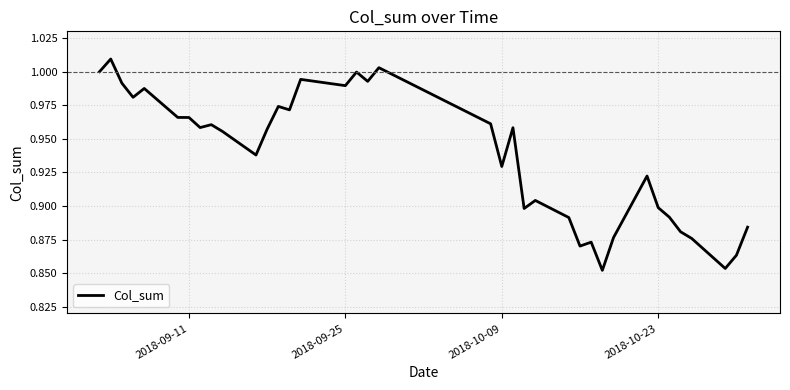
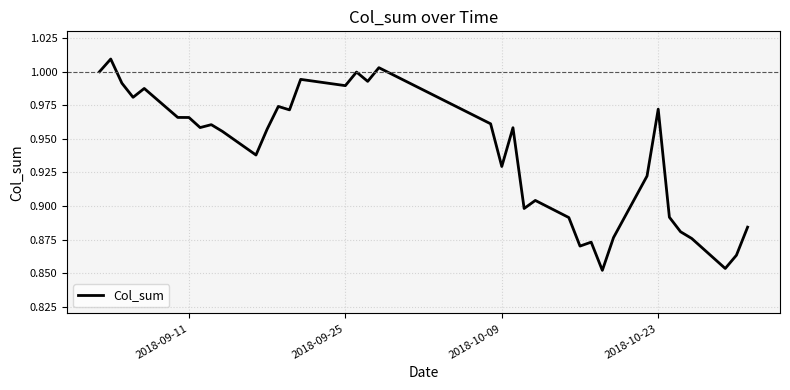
2018-10-23: 0.899 -> 0.972
